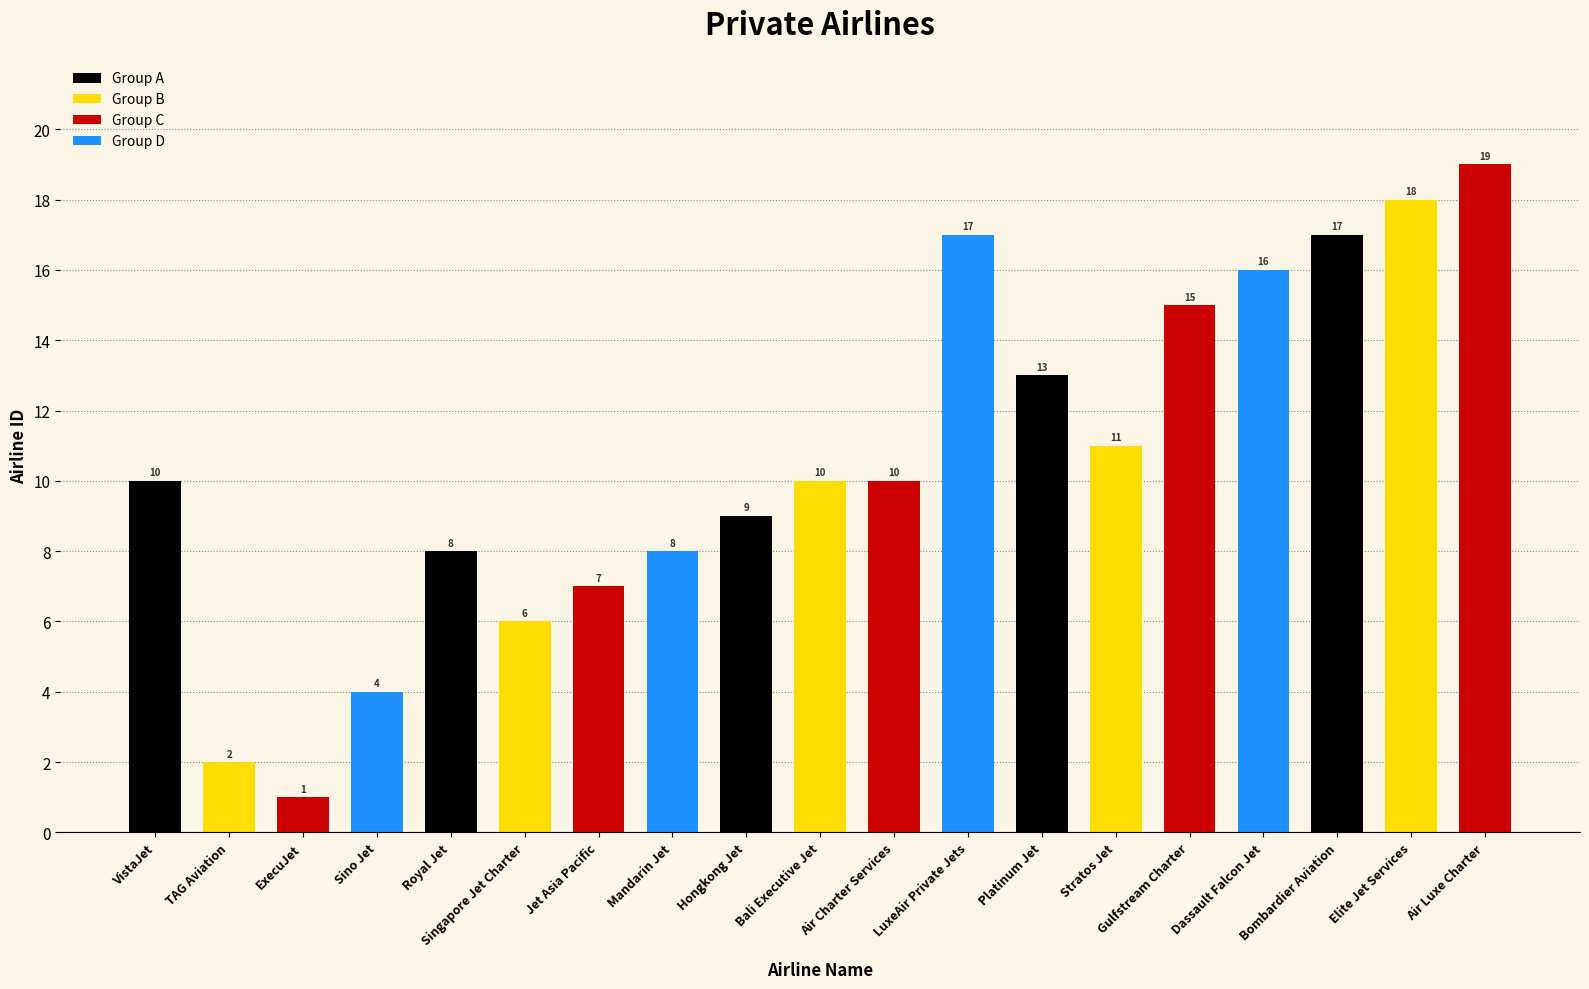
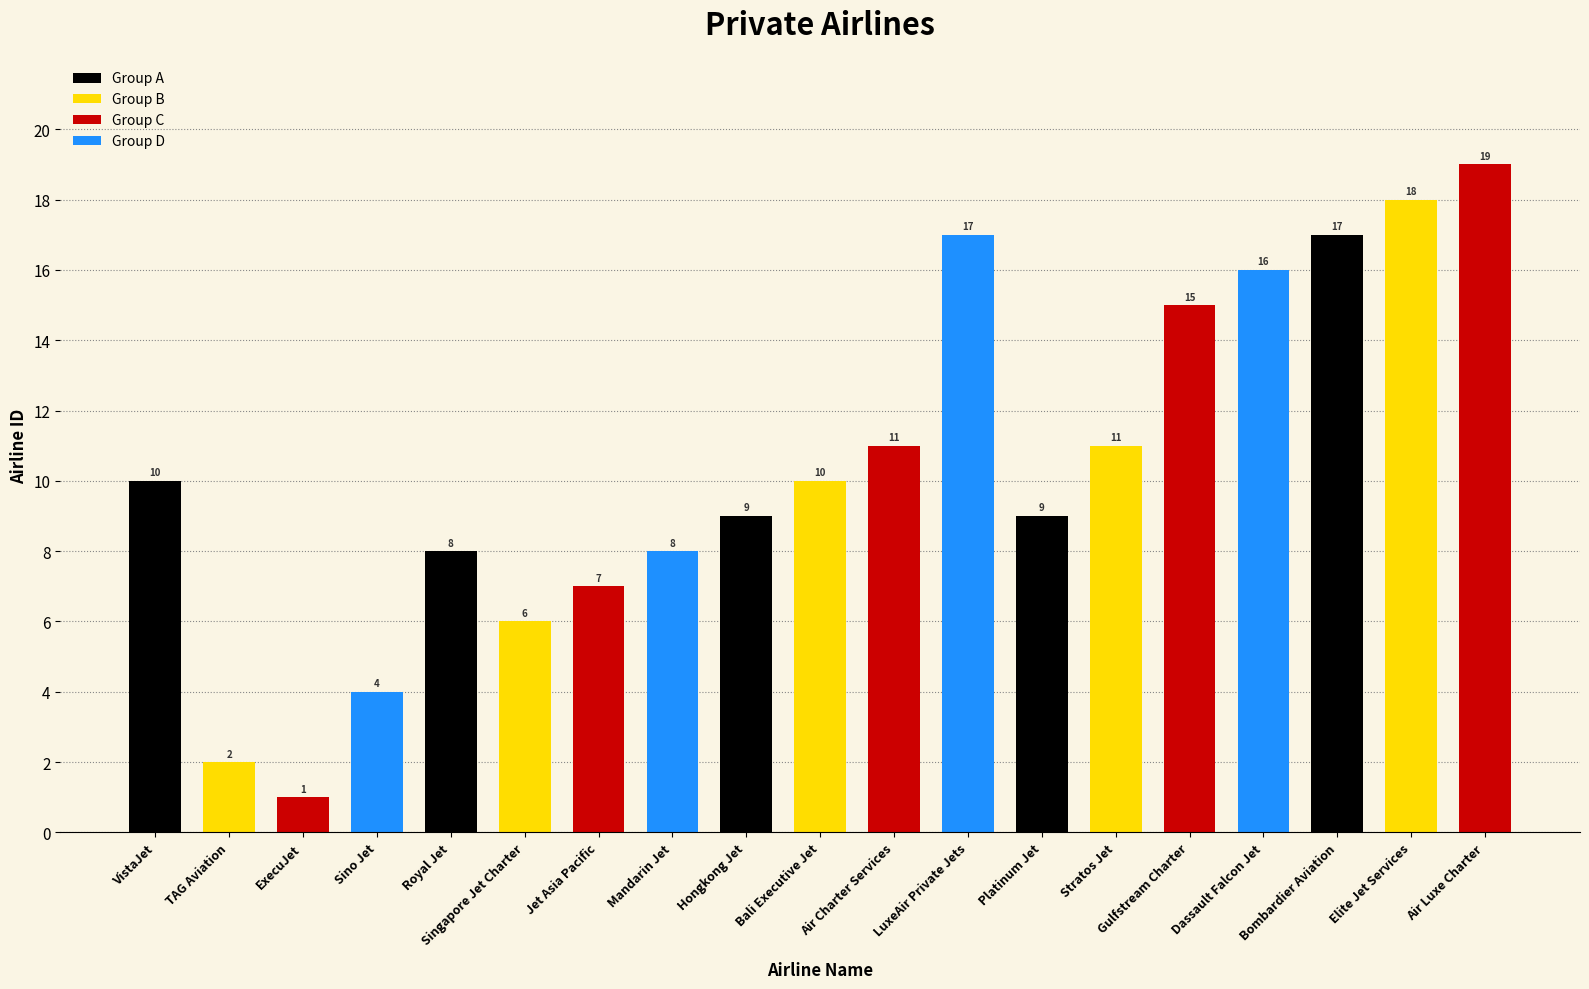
Air Charter Services: 10 -> 11
Platinum Jet: 13 -> 9
